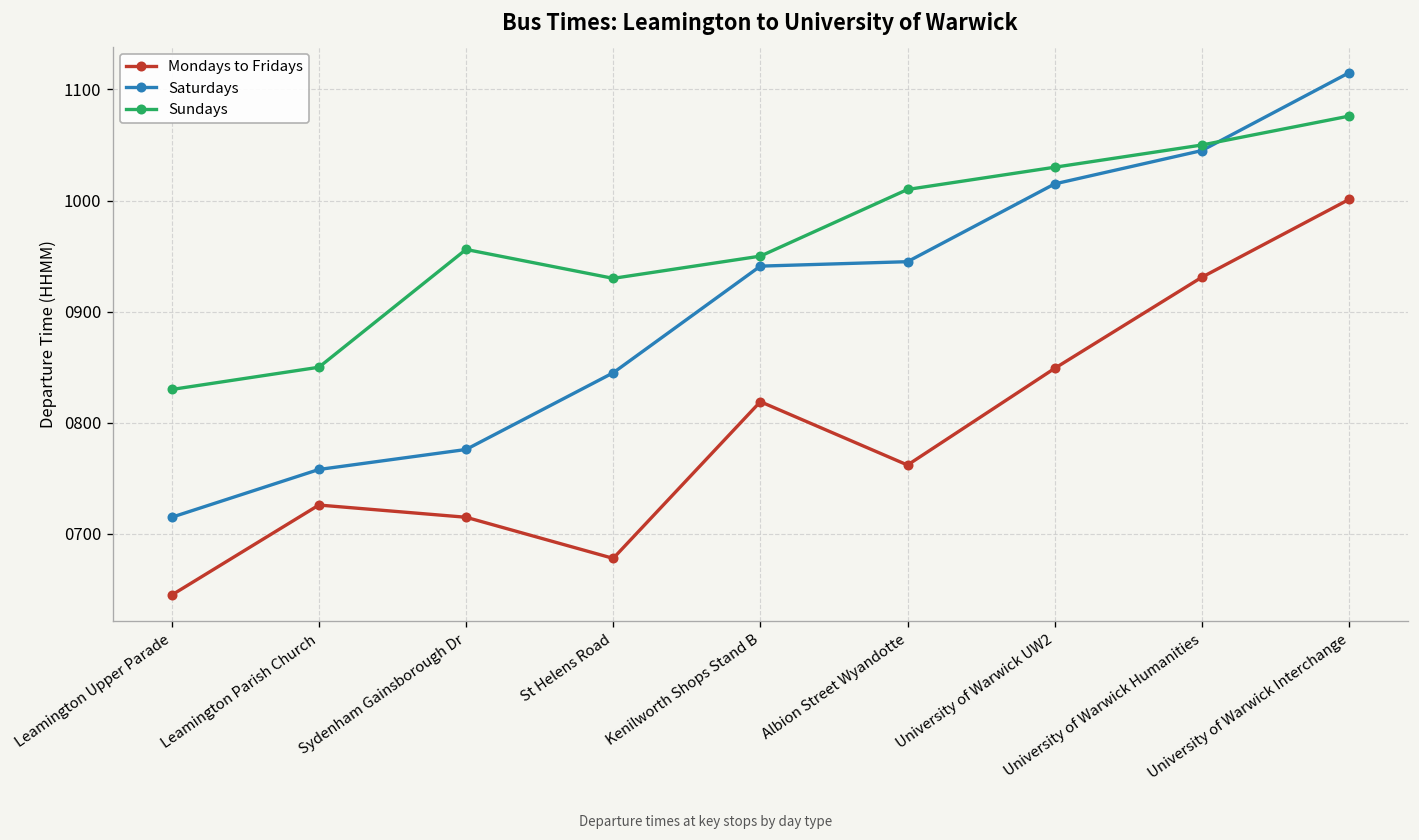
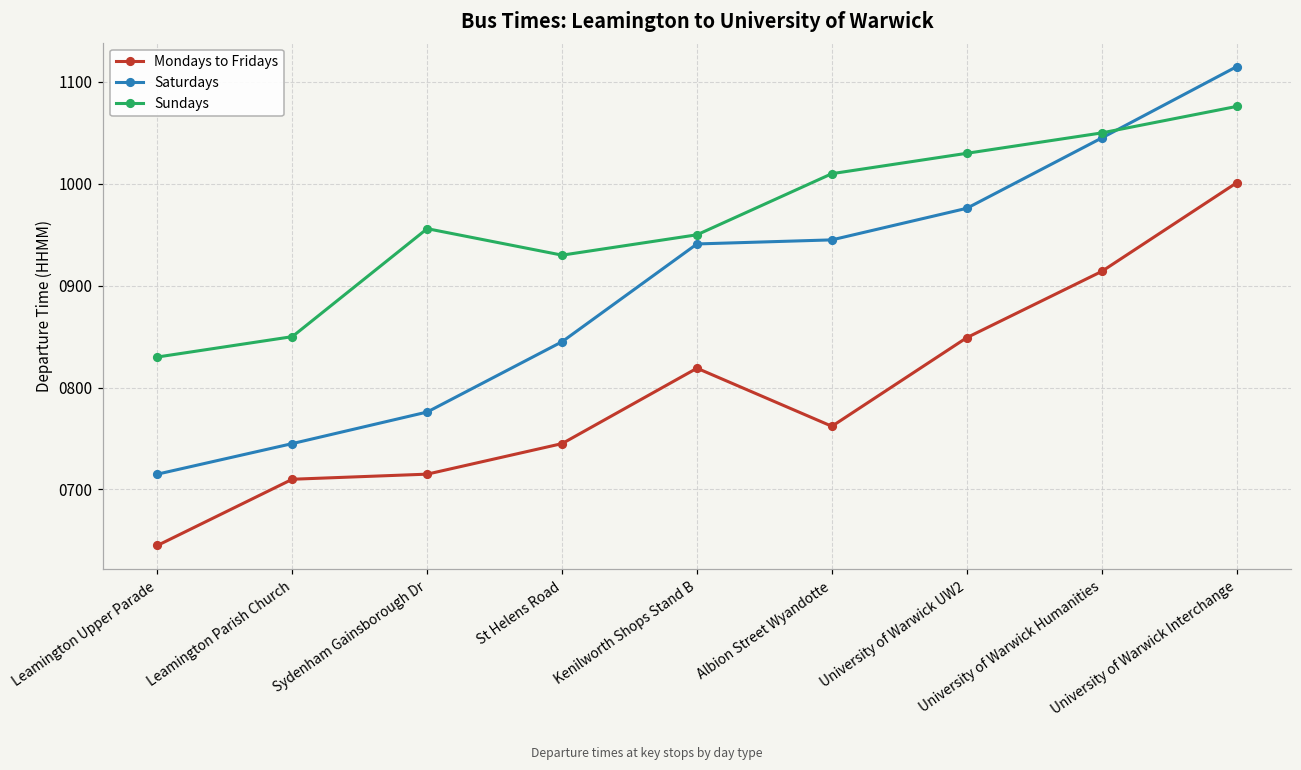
Mondays to Fridays, Leamington Parish Church: 730 -> 710
Saturdays, Leamington Parish Church: 760 -> 750
Mondays to Fridays, St Helens Road: 680 -> 750
Saturdays, University of Warwick UW2: 1020 -> 980
Mondays to Fridays, University of Warwick Humanities: 930 -> 910
